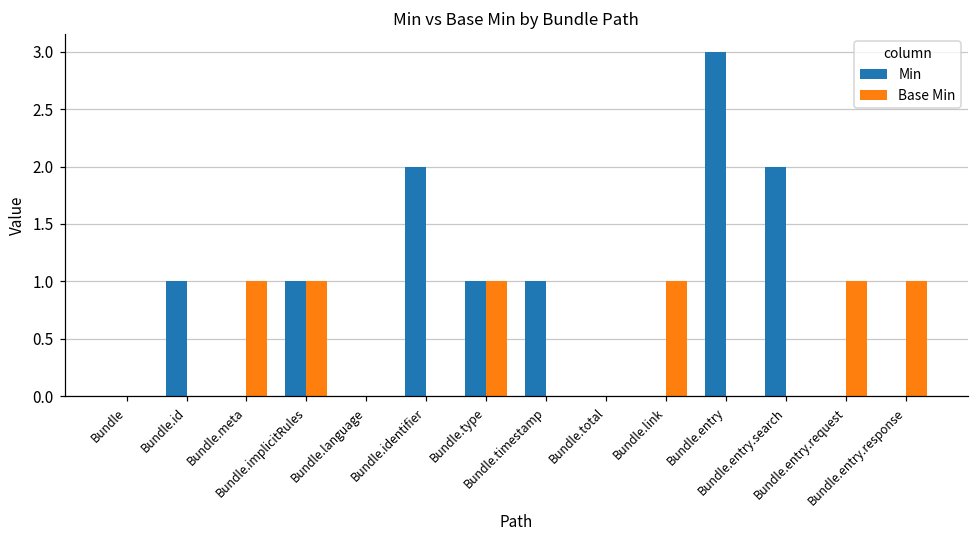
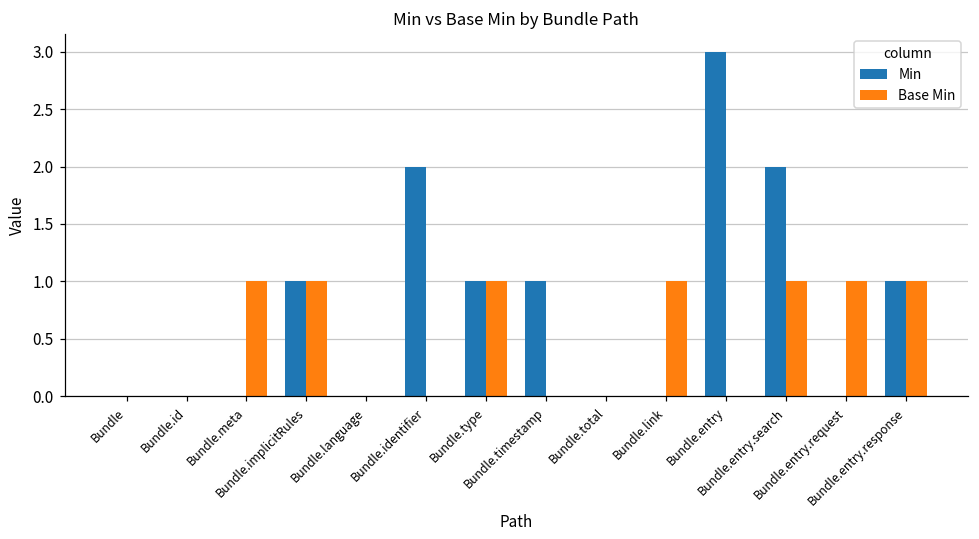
Min, Bundle.id: 1 -> 0
Base Min, Bundle.entry.search: 0 -> 1
Min, Bundle.entry.response: 0 -> 1
